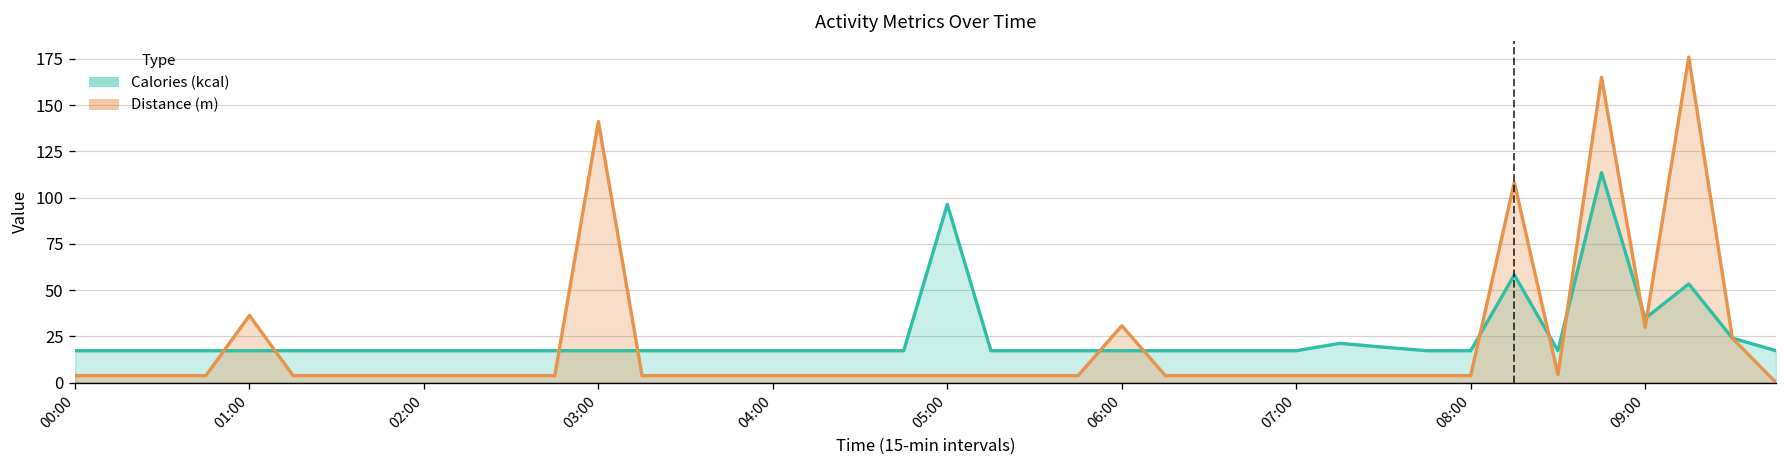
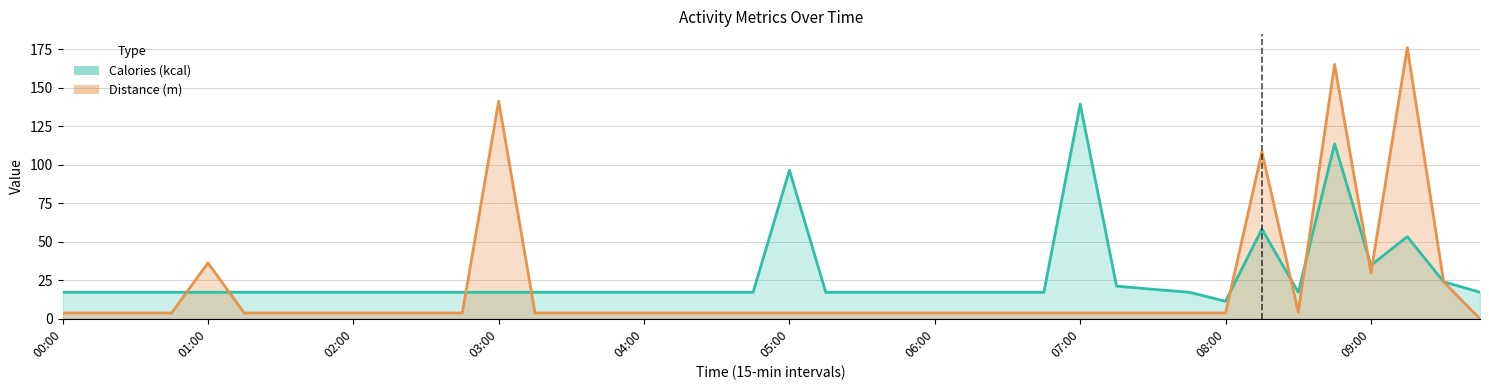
Distance (m), 06:00: 31 -> 4
Calories (kcal), 07:00: 17 -> 139
Calories (kcal), 08:00: 17 -> 11
